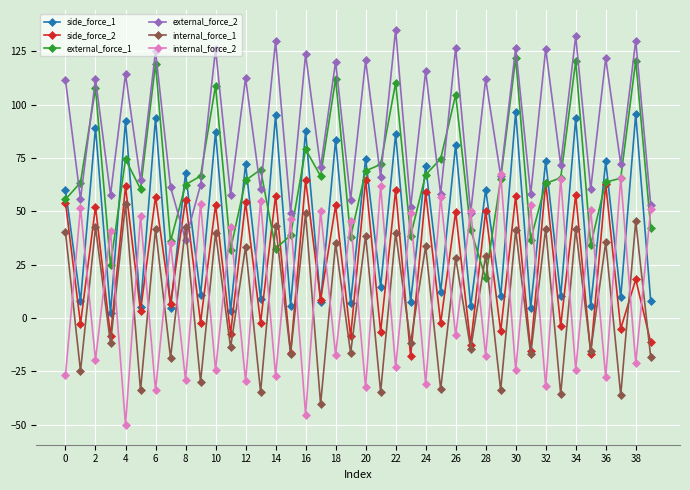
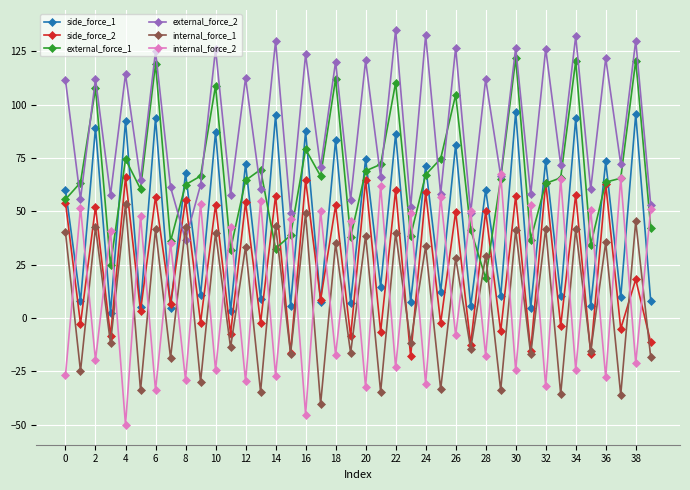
side_force_2, 4: 62 -> 66
external_force_2, 24: 116 -> 133
